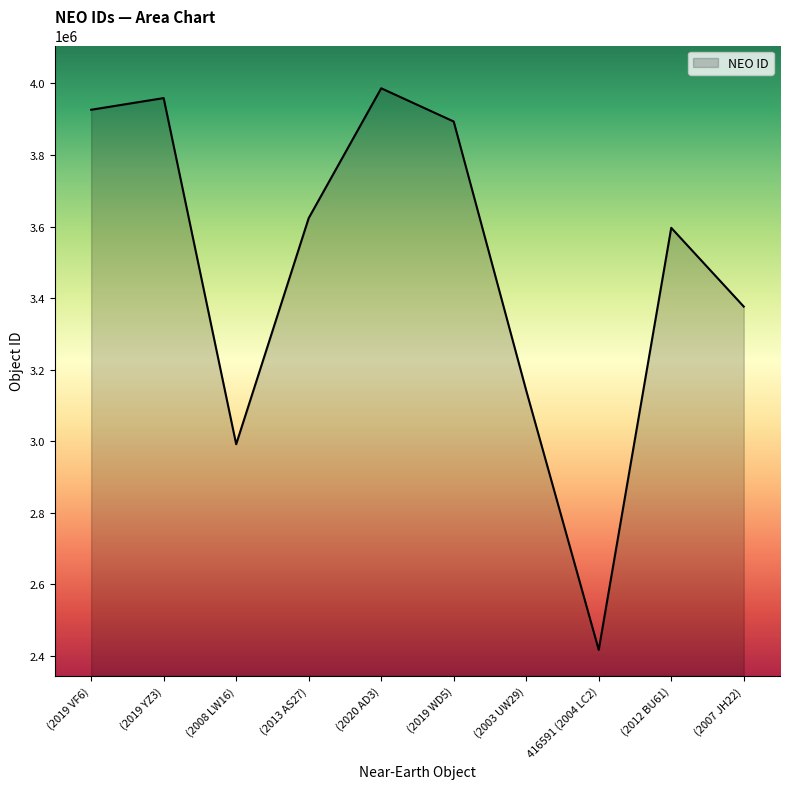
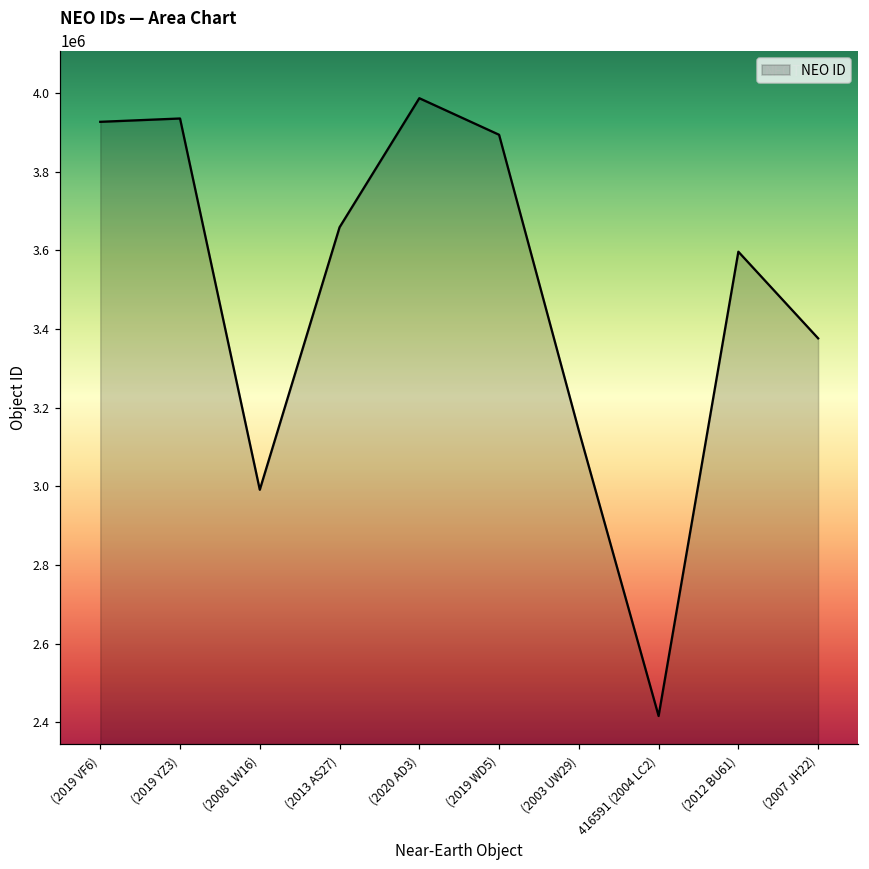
(2019 YZ3): 3960000 -> 3940000
(2013 AS27): 3620000 -> 3660000
